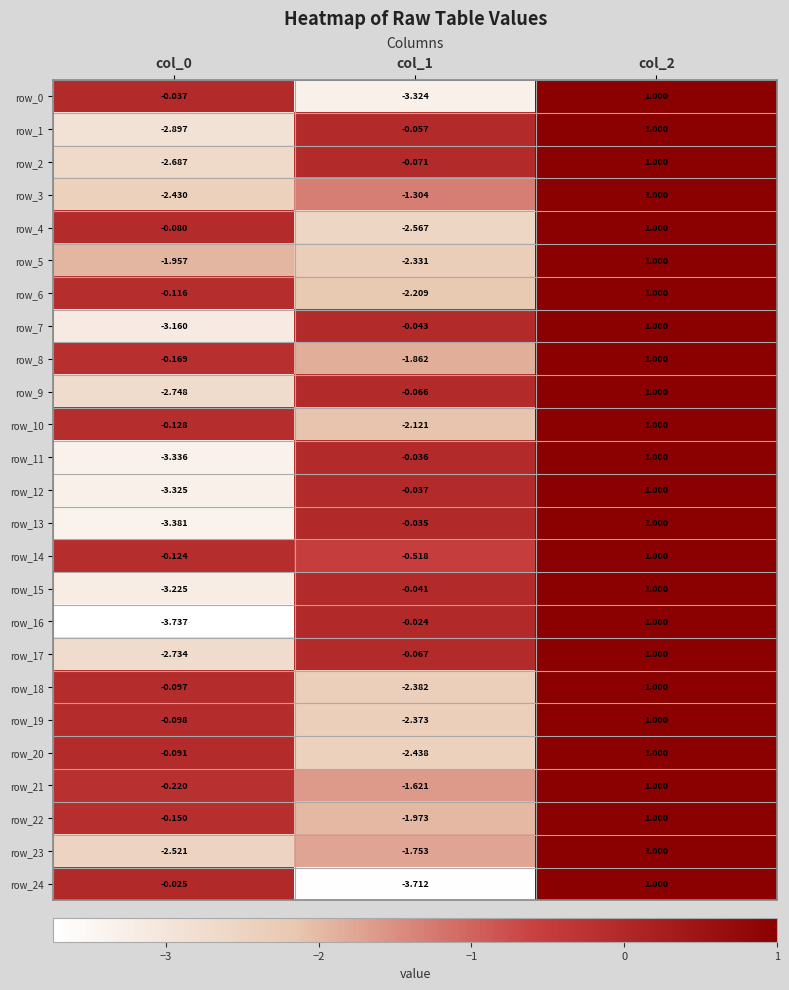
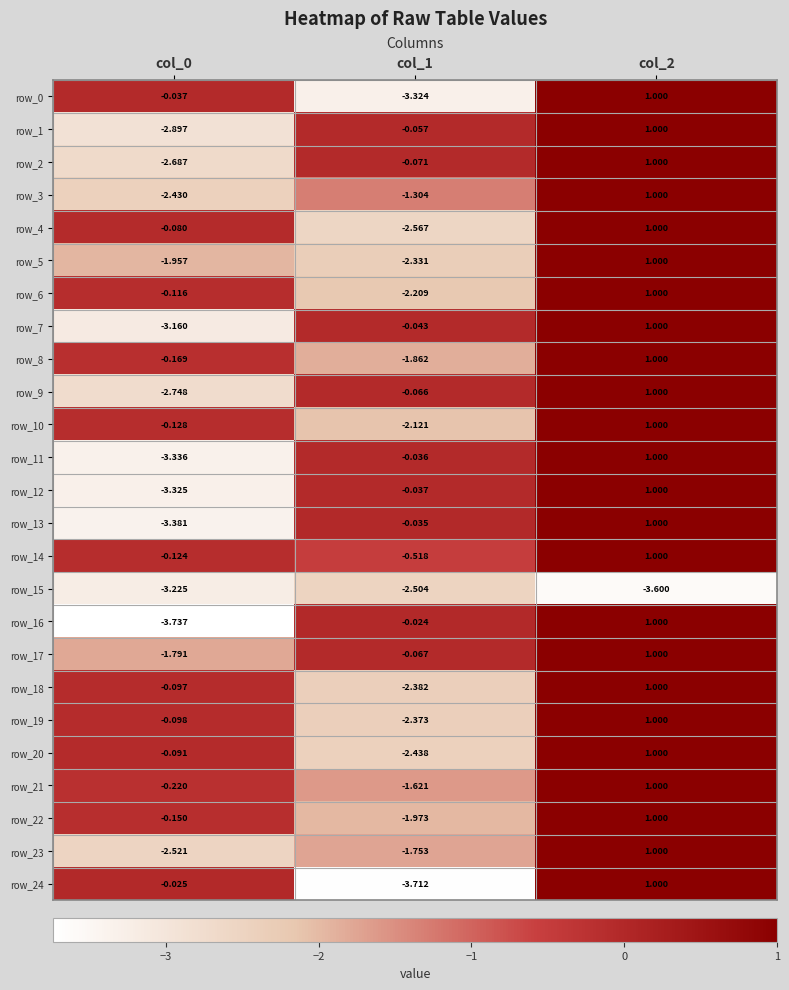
row_15, col_1: -0.041 -> -2.504
row_15, col_2: 1.000 -> -3.600
row_17, col_0: -2.734 -> -1.791
